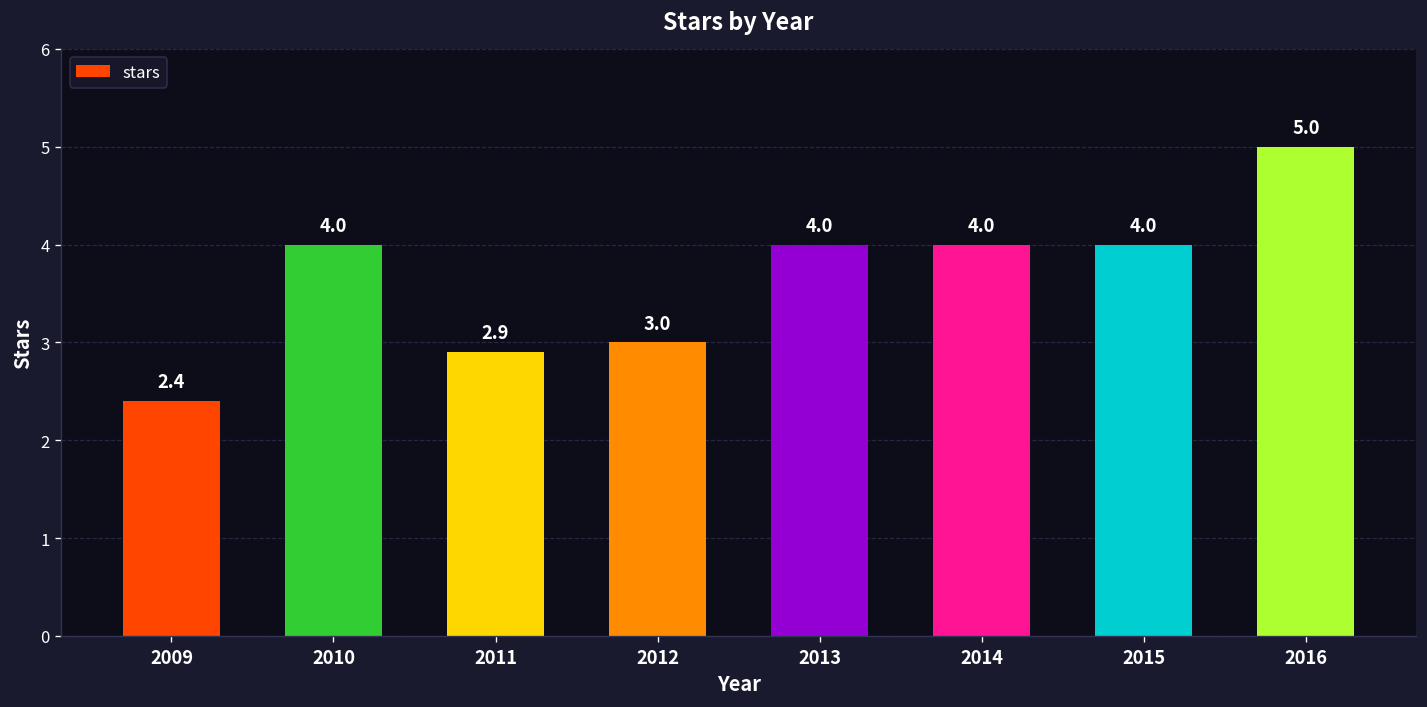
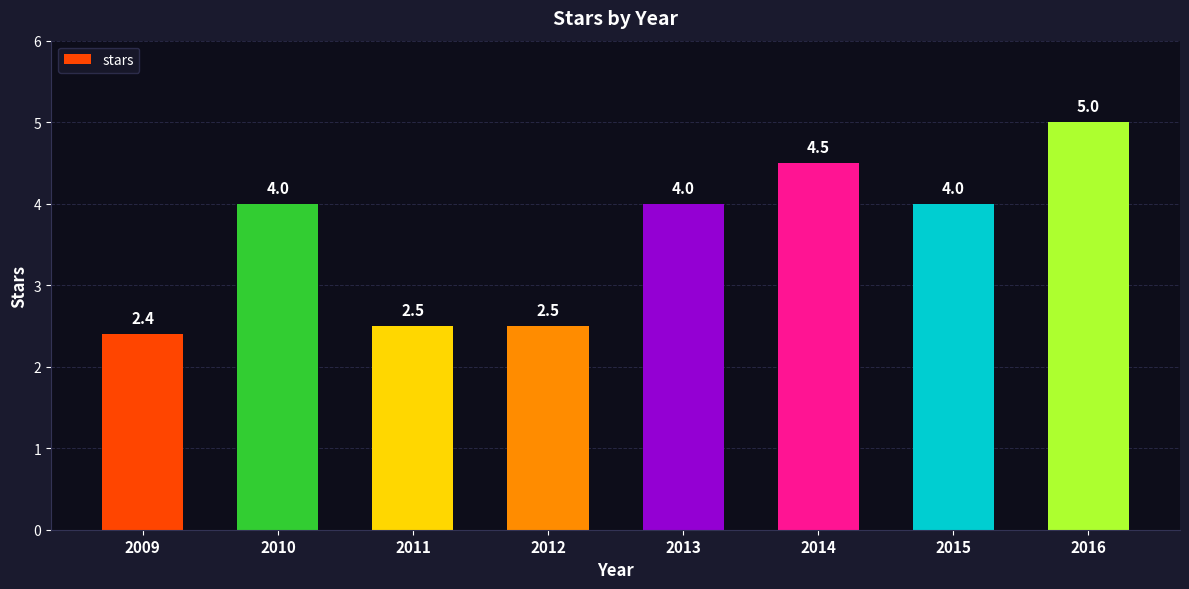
2011: 2.9 -> 2.5
2012: 3.0 -> 2.5
2014: 4.0 -> 4.5
